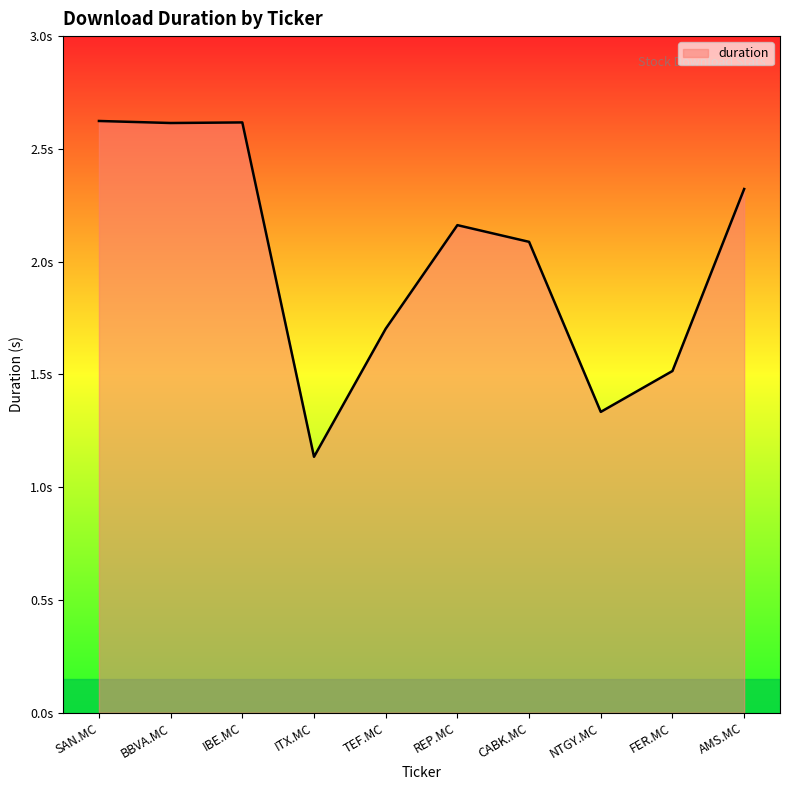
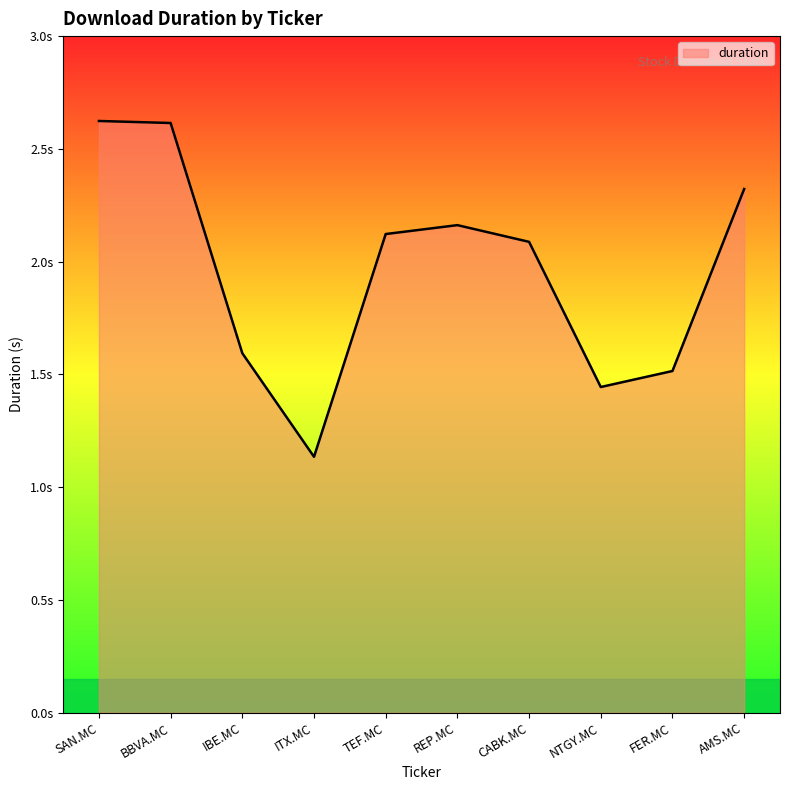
IBE.MC: 2.62s -> 1.59s
TEF.MC: 1.70s -> 2.12s
NTGY.MC: 1.33s -> 1.44s
